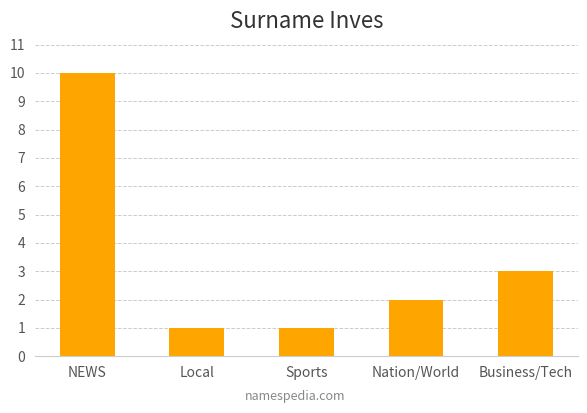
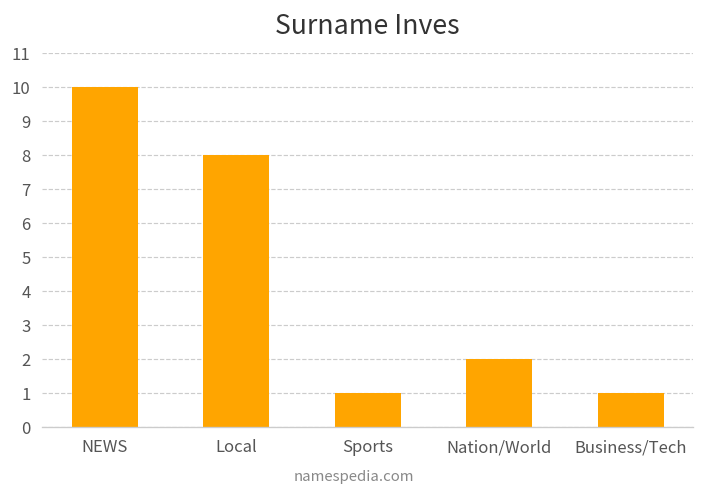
Local: 1 -> 8
Business/Tech: 3 -> 1
